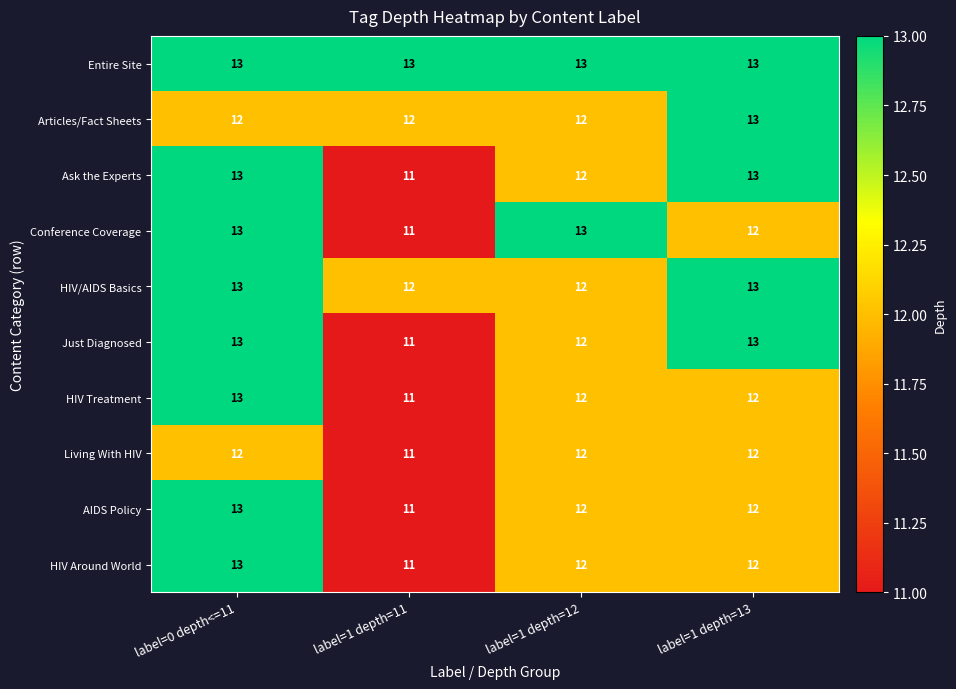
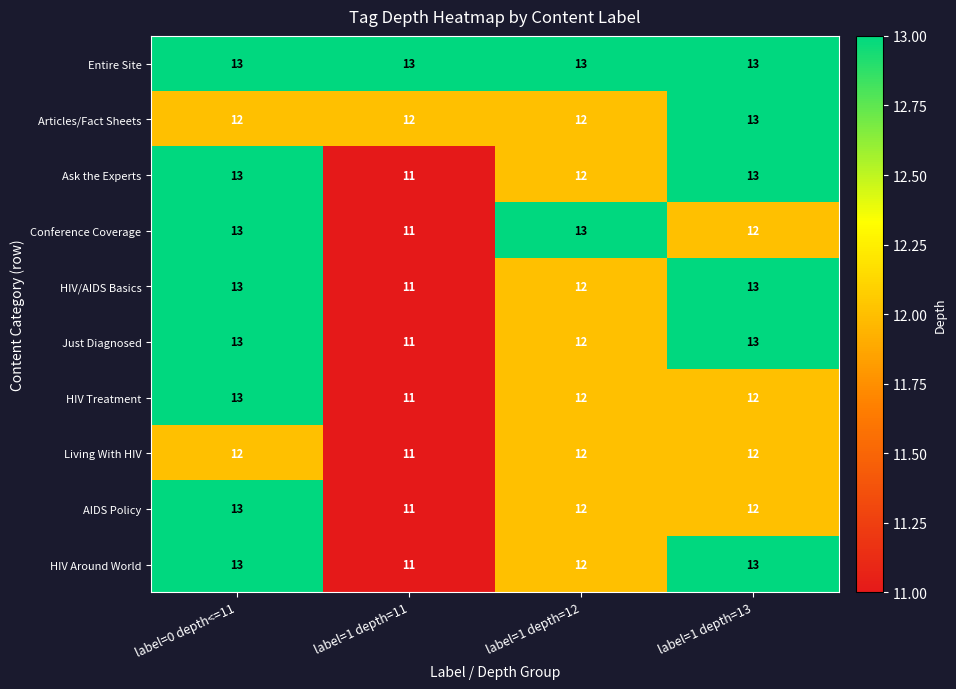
HIV/AIDS Basics, label=1 depth=11: 12 -> 11
HIV Around World, label=1 depth=13: 12 -> 13
